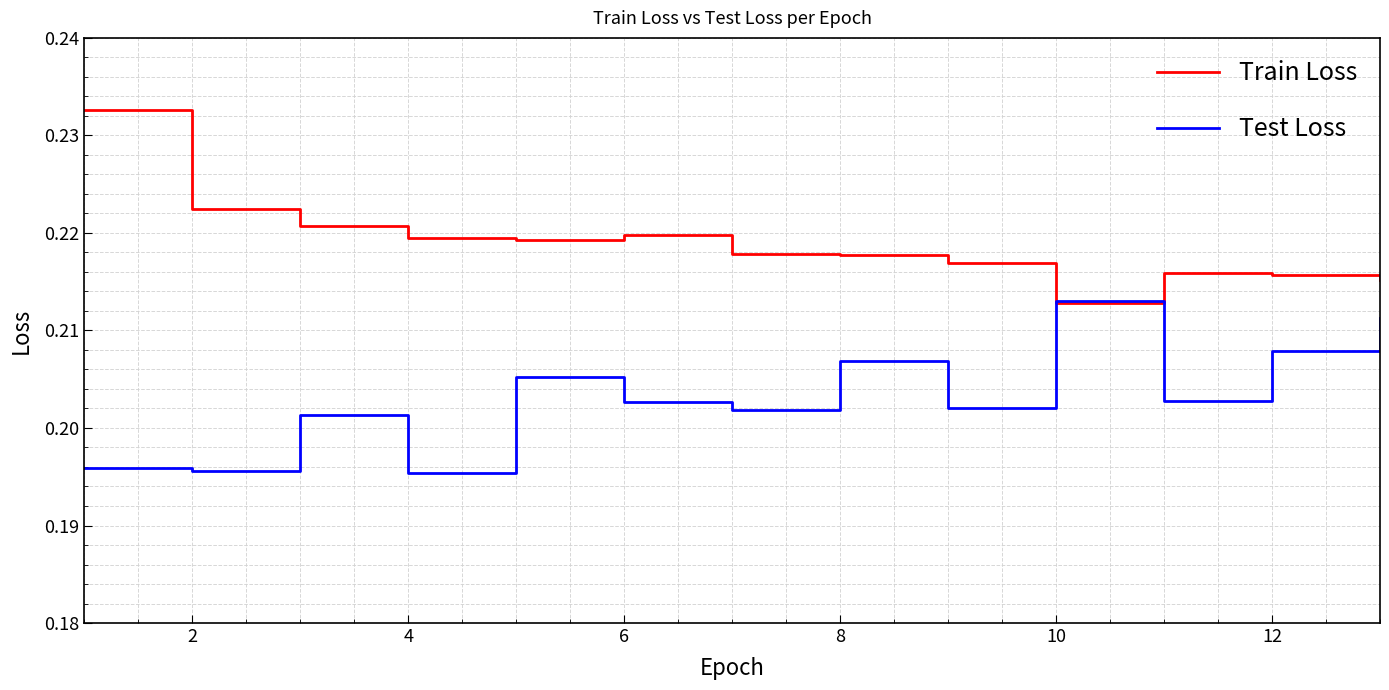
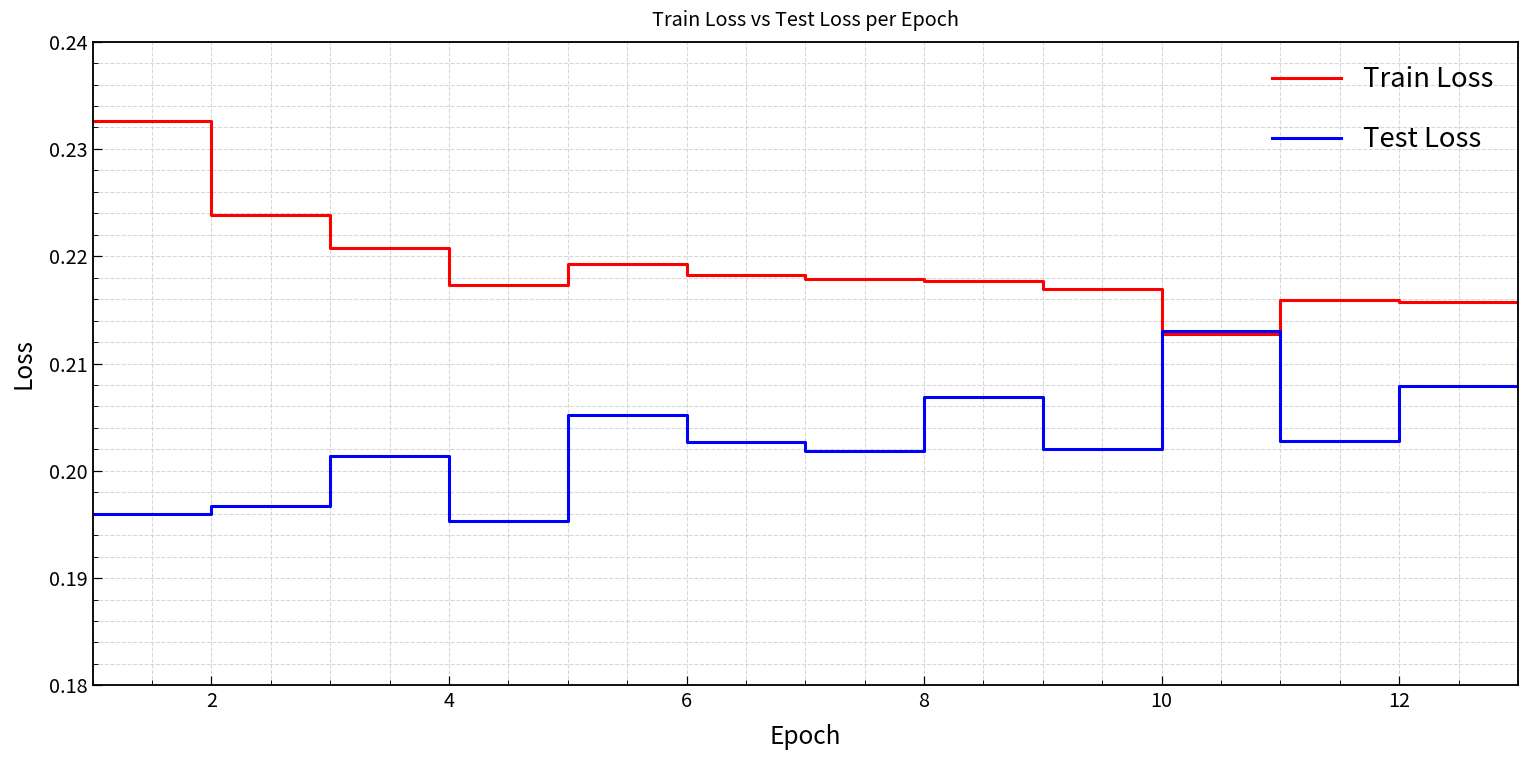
Train Loss, 2: 0.222 -> 0.224
Test Loss, 2: 0.196 -> 0.197
Train Loss, 4: 0.220 -> 0.217
Train Loss, 6: 0.220 -> 0.218
